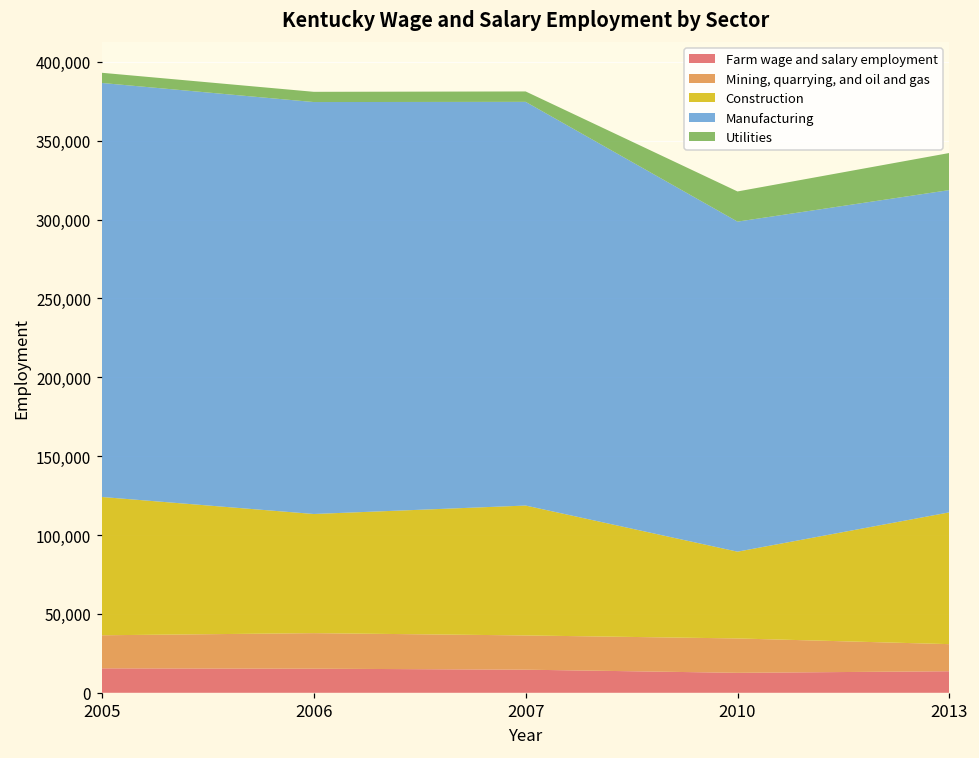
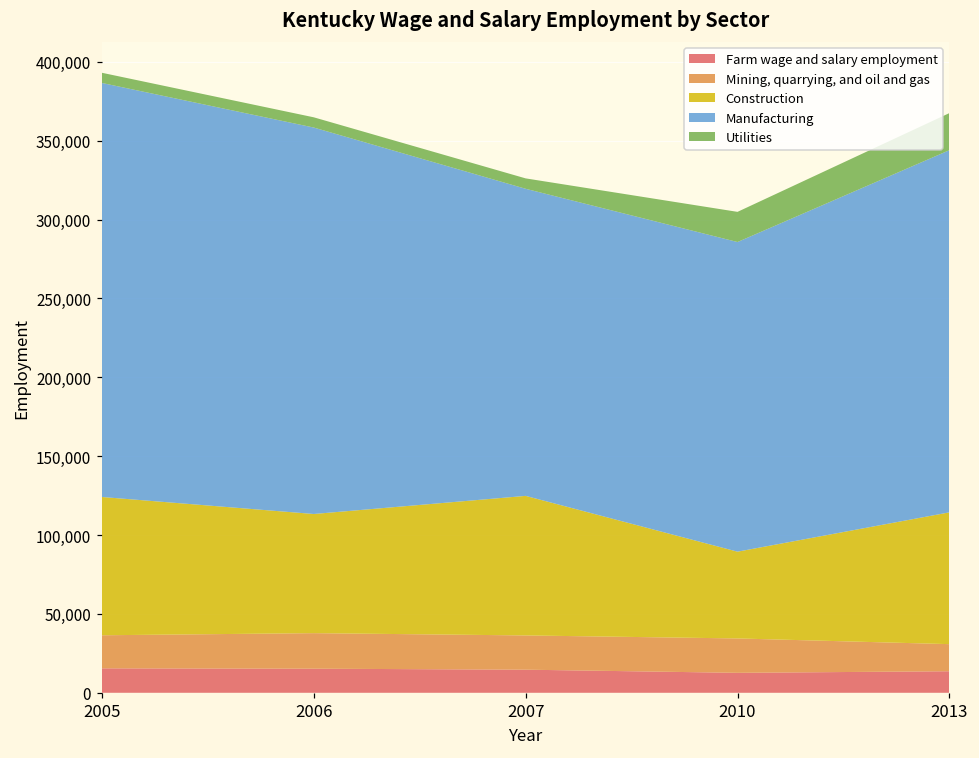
Manufacturing, 2006: 261,000 -> 245,000
Construction, 2007: 82,000 -> 88,000
Manufacturing, 2007: 256,000 -> 195,000
Manufacturing, 2010: 209,000 -> 196,000
Manufacturing, 2013: 204,000 -> 230,000
